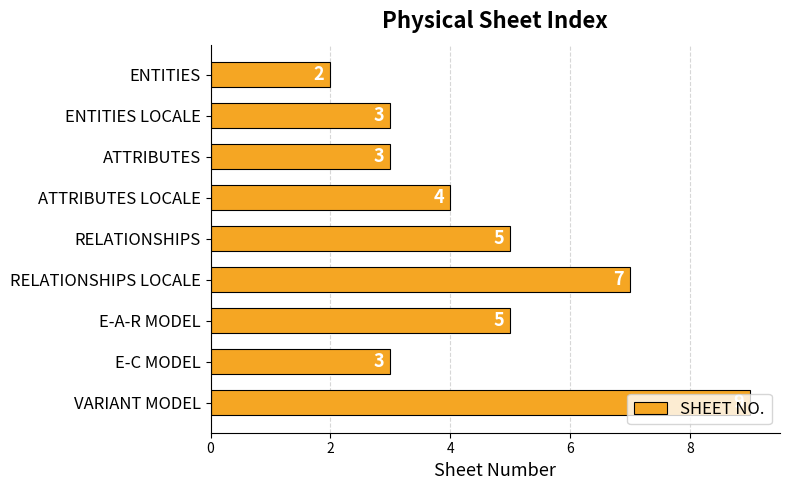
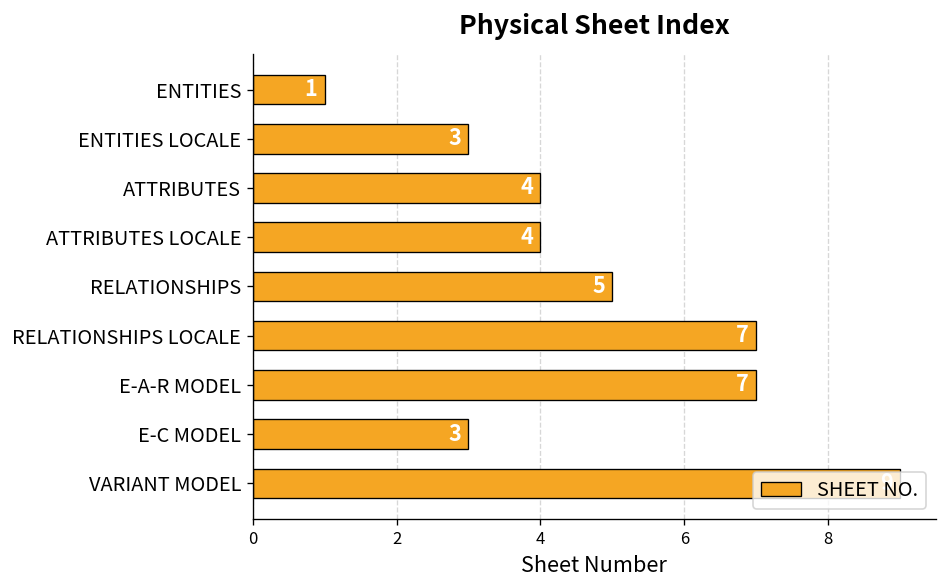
ENTITIES: 2 -> 1
ATTRIBUTES: 3 -> 4
E-A-R MODEL: 5 -> 7
